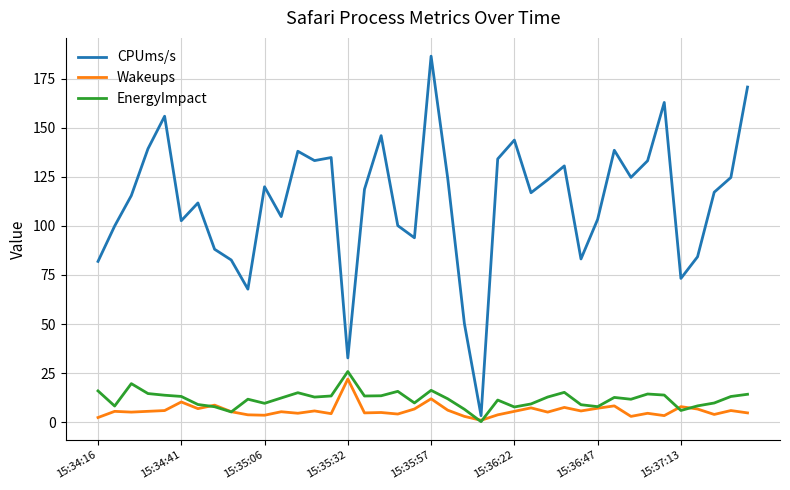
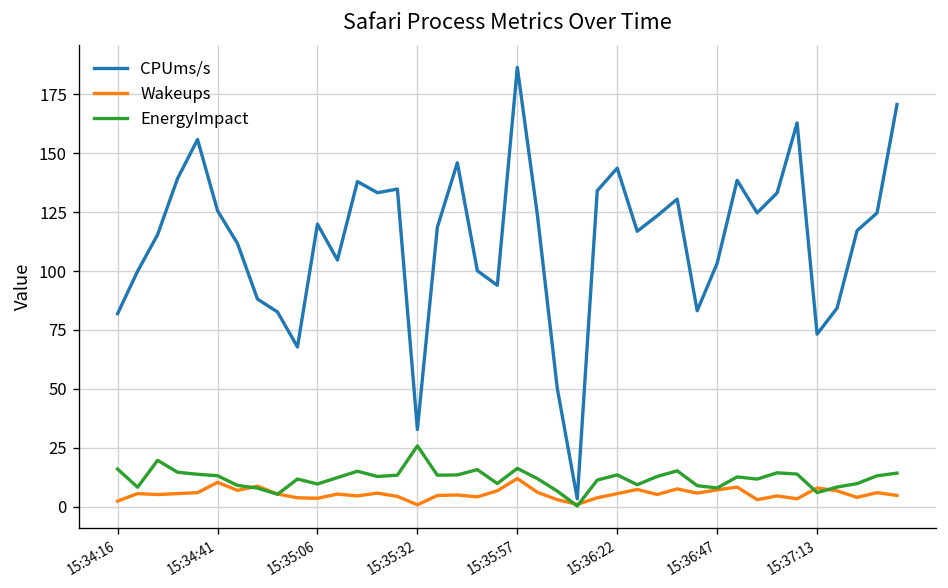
CPUms/s, 15:34:41: 103 -> 126
Wakeups, 15:35:32: 22 -> 1
EnergyImpact, 15:36:22: 8 -> 13
